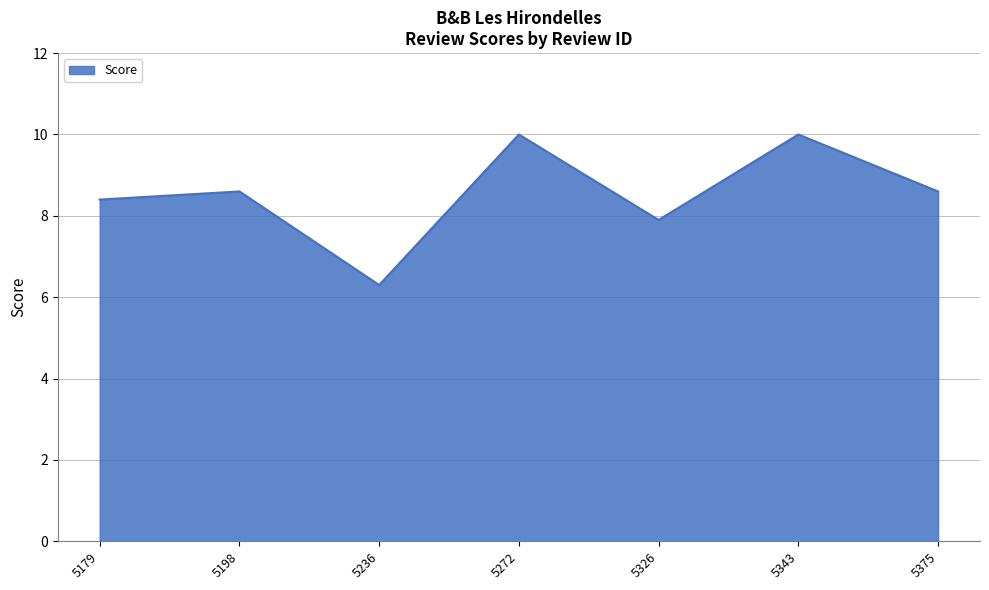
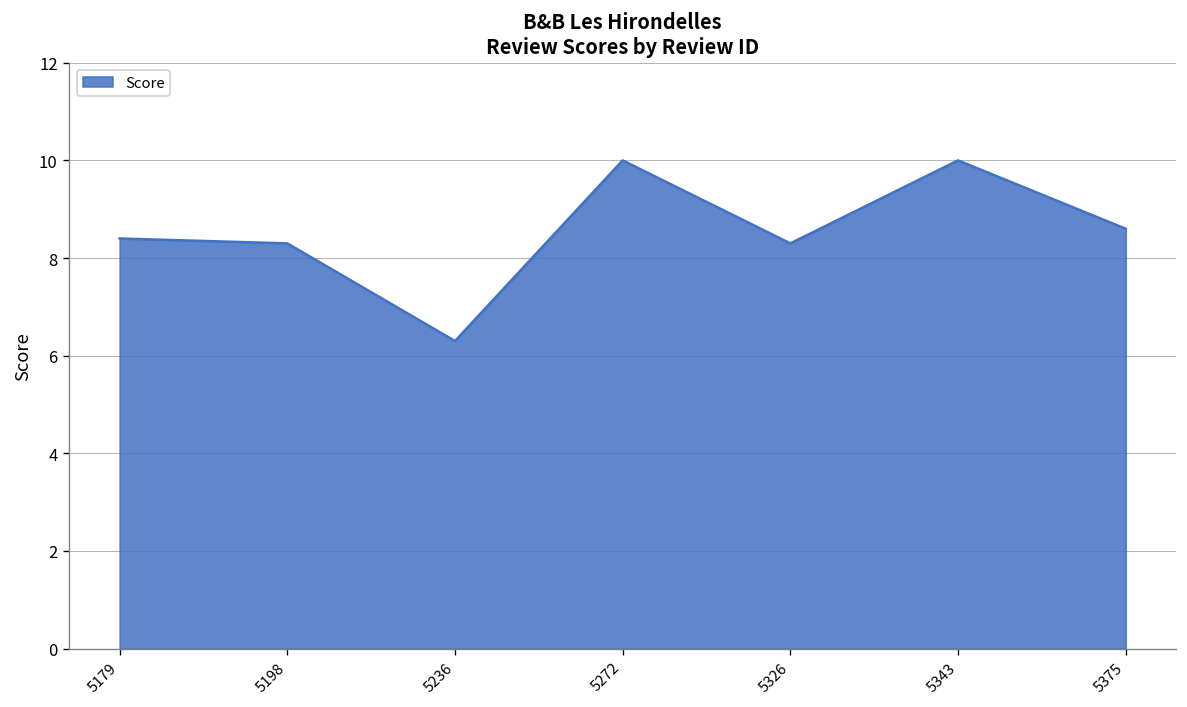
5198: 8.6 -> 8.3
5326: 7.9 -> 8.3
